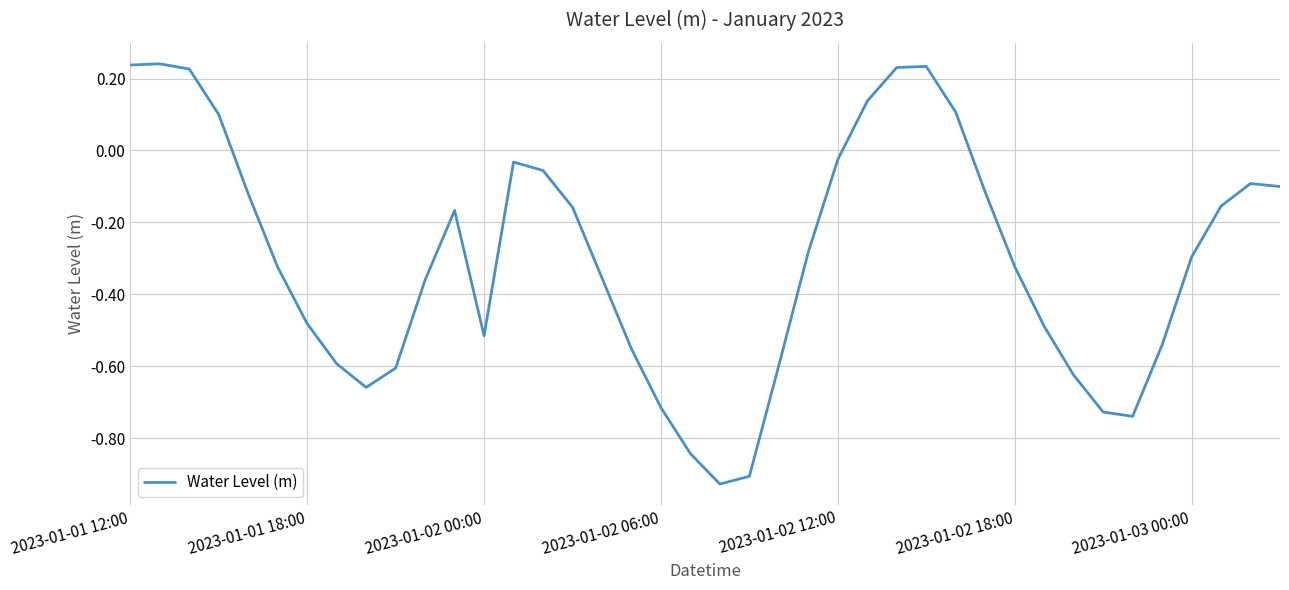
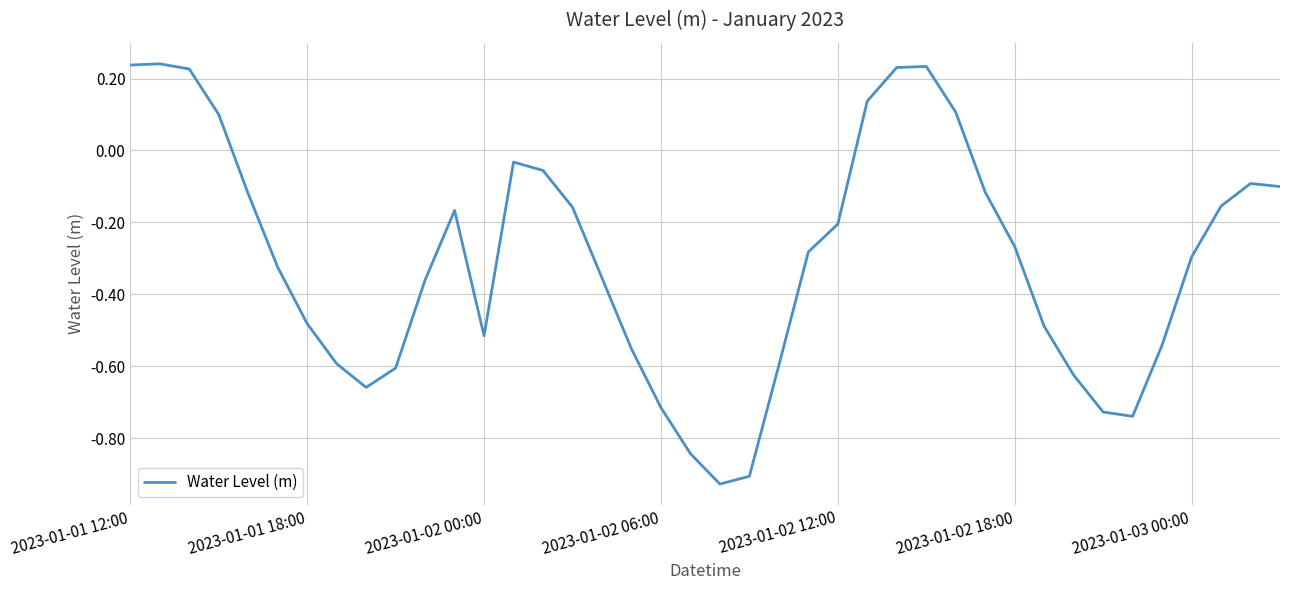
2023-01-02 12:00: -0.03 -> -0.20
2023-01-02 18:00: -0.32 -> -0.27
